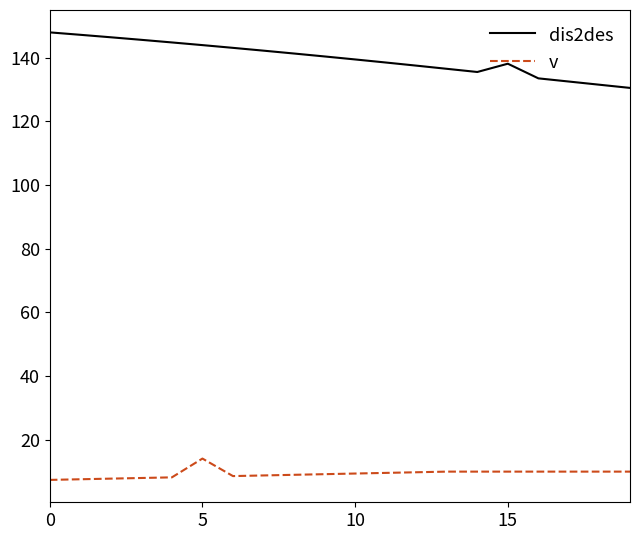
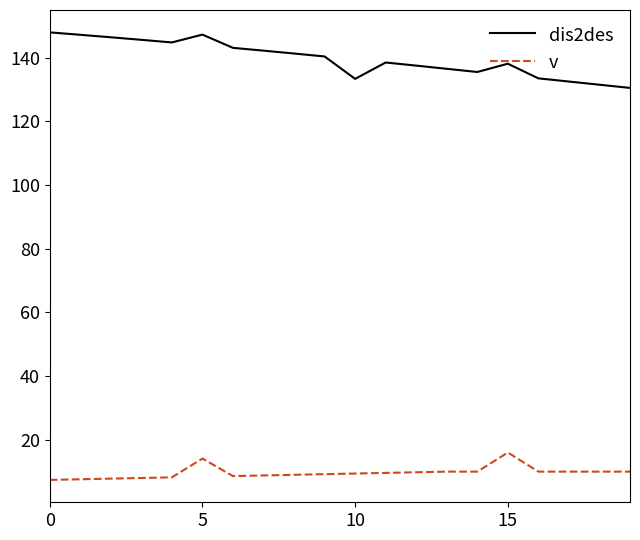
dis2des, 5: 144 -> 147
dis2des, 10: 139 -> 133
v, 15: 10 -> 16
